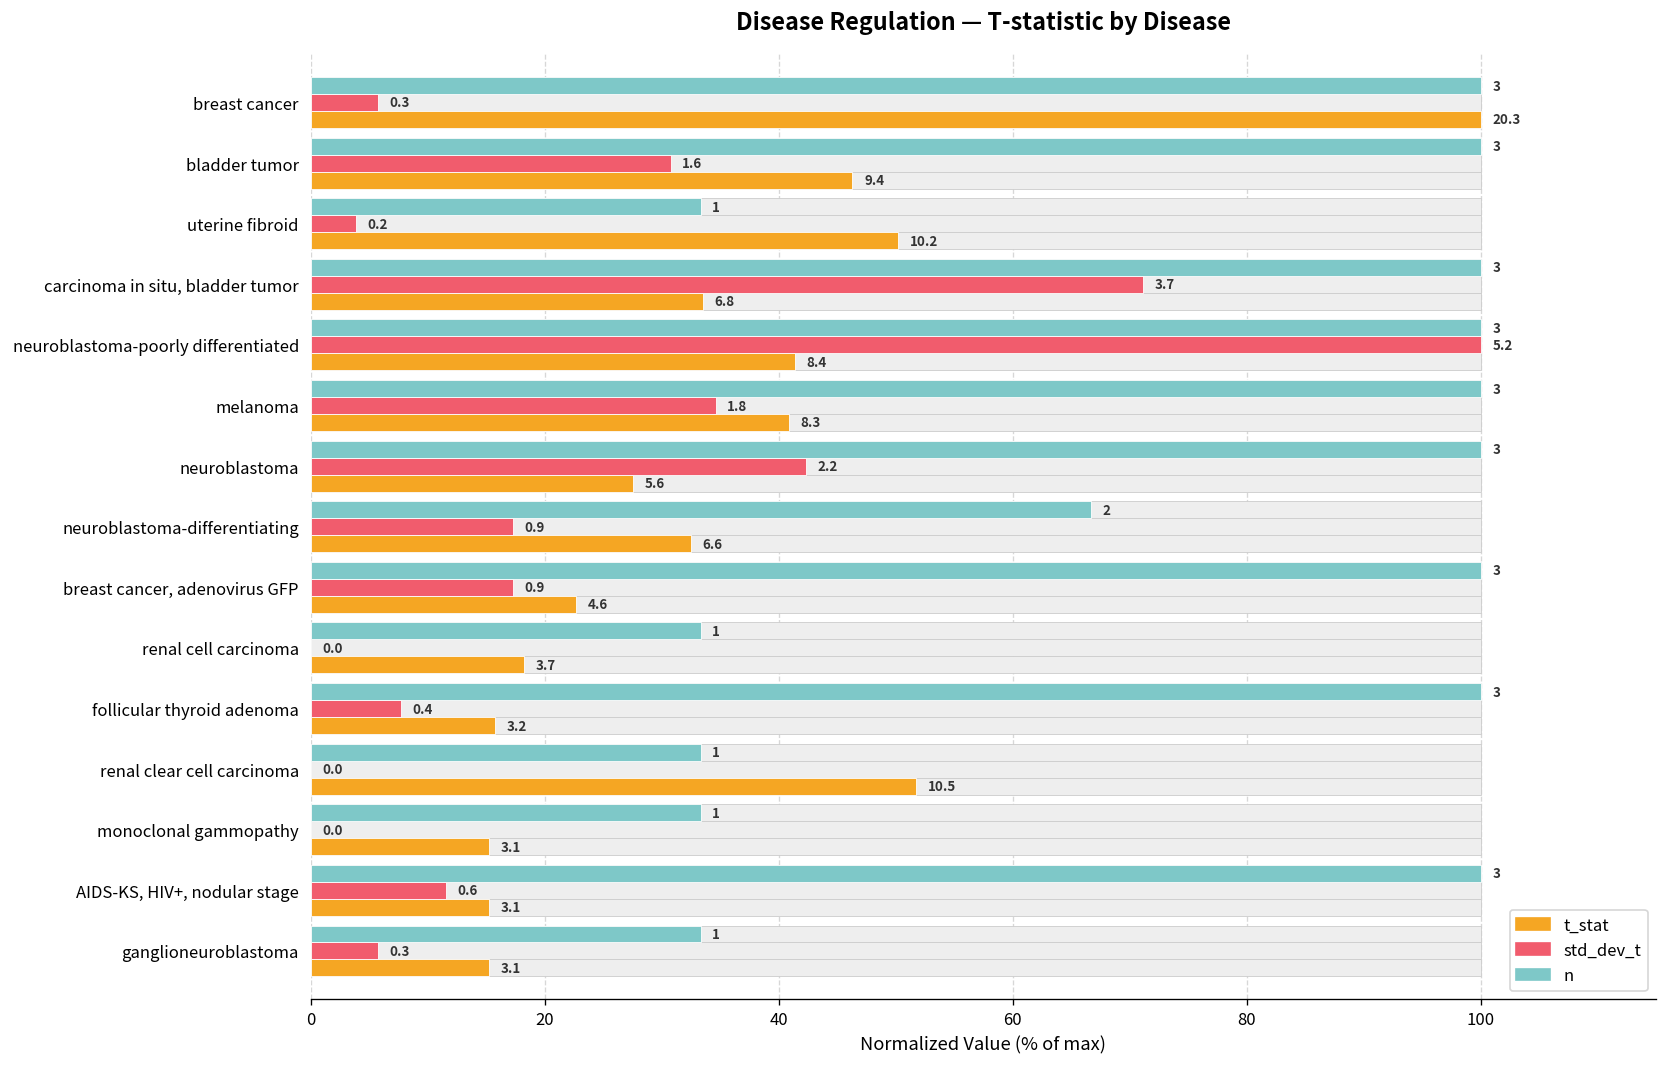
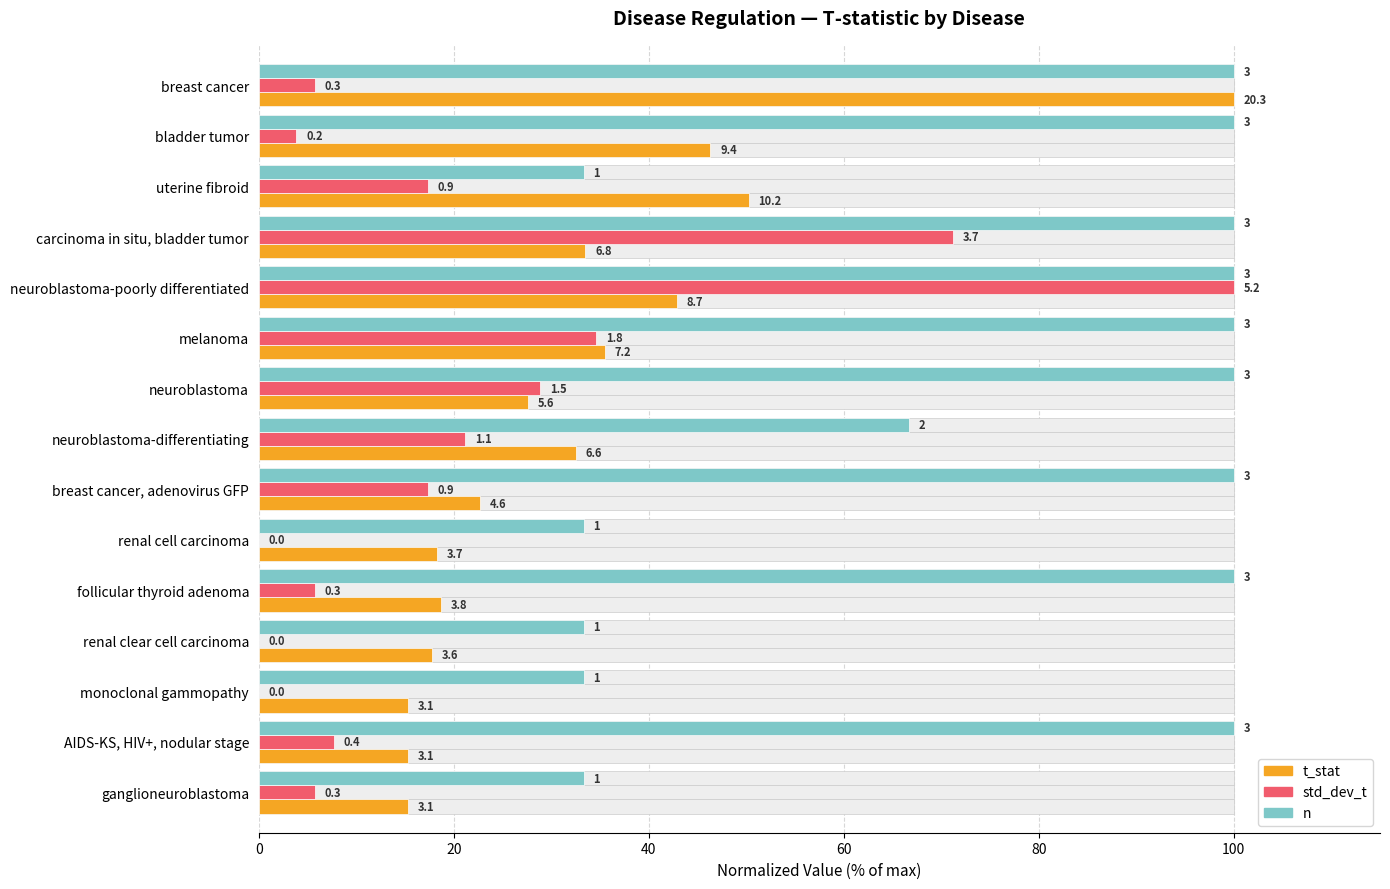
std_dev_t, bladder tumor: 1.6 -> 0.2
std_dev_t, uterine fibroid: 0.2 -> 0.9
t_stat, neuroblastoma-poorly differentiated: 8.4 -> 8.7
t_stat, melanoma: 8.3 -> 7.2
std_dev_t, neuroblastoma: 2.2 -> 1.5
std_dev_t, neuroblastoma-differentiating: 0.9 -> 1.1
std_dev_t, follicular thyroid adenoma: 0.4 -> 0.3
t_stat, follicular thyroid adenoma: 3.2 -> 3.8
t_stat, renal clear cell carcinoma: 10.5 -> 3.6
std_dev_t, AIDS-KS, HIV+, nodular stage: 0.6 -> 0.4
